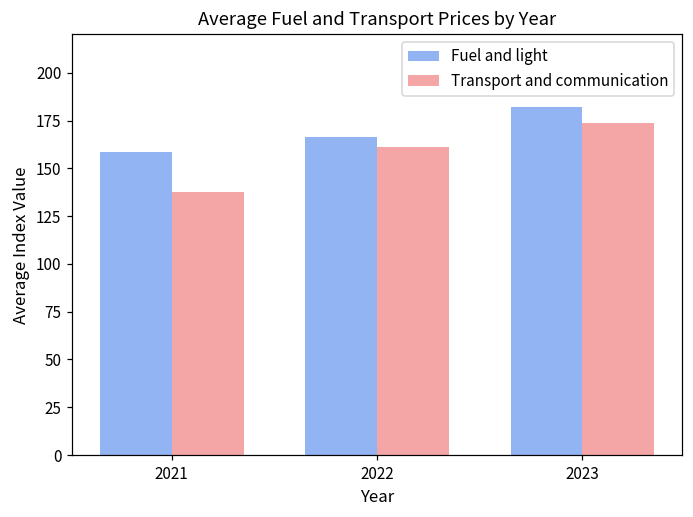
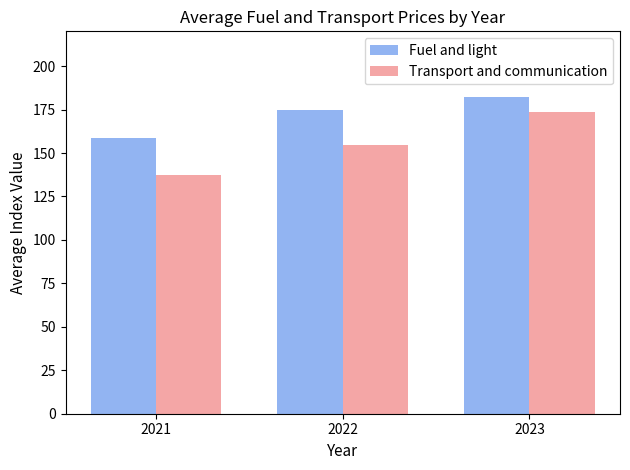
Fuel and light, 2022: 167 -> 175
Transport and communication, 2022: 161 -> 155
